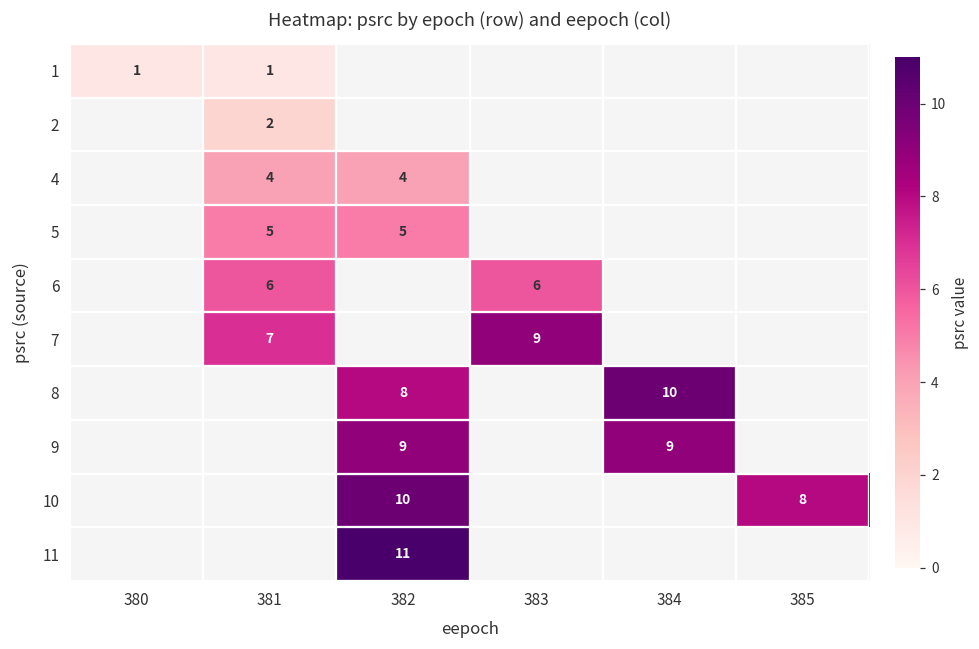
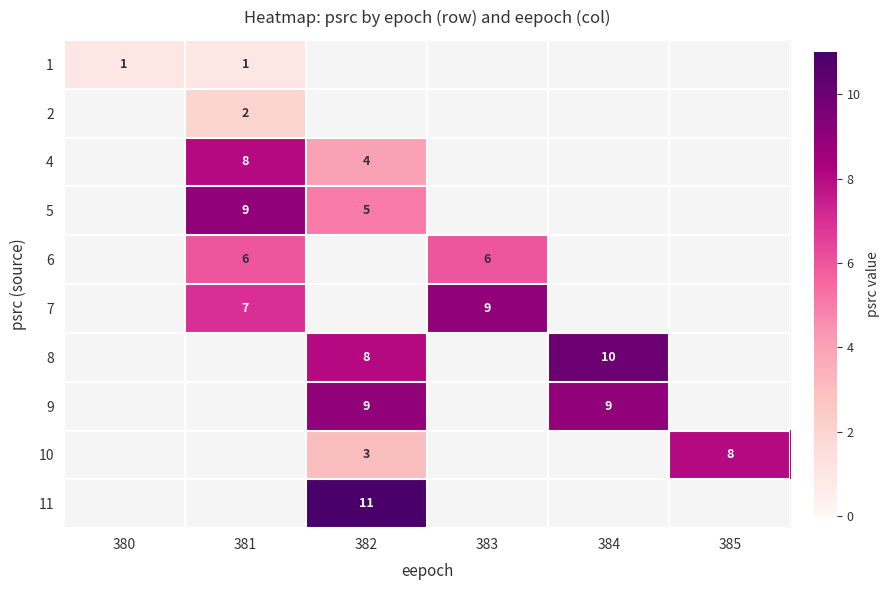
4, 381: 4 -> 8
5, 381: 5 -> 9
10, 382: 10 -> 3
